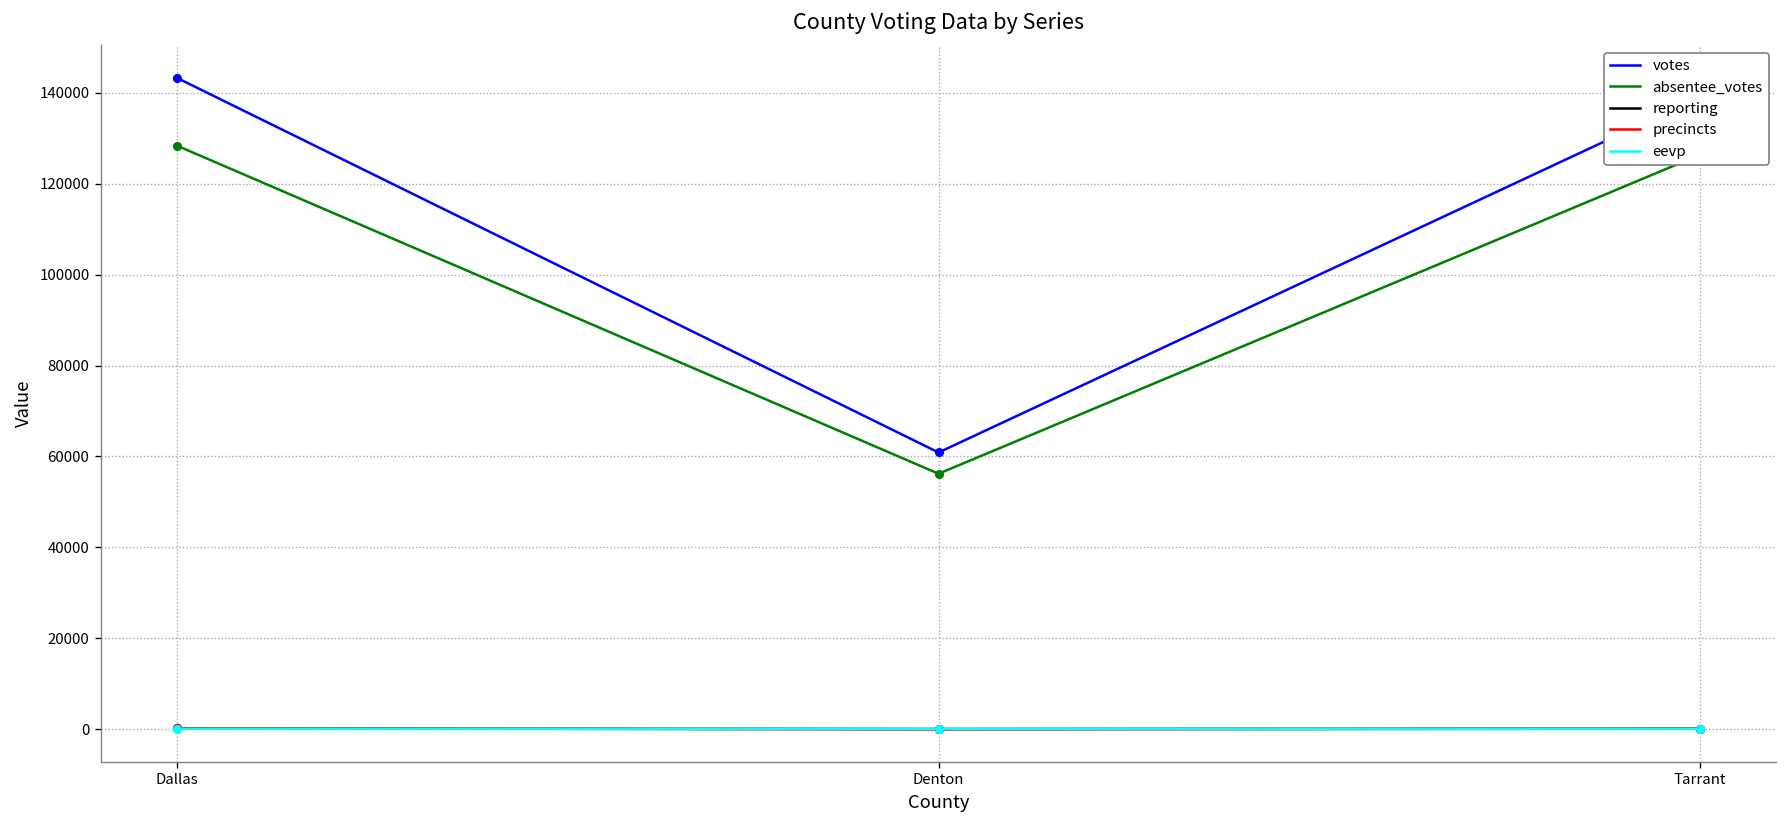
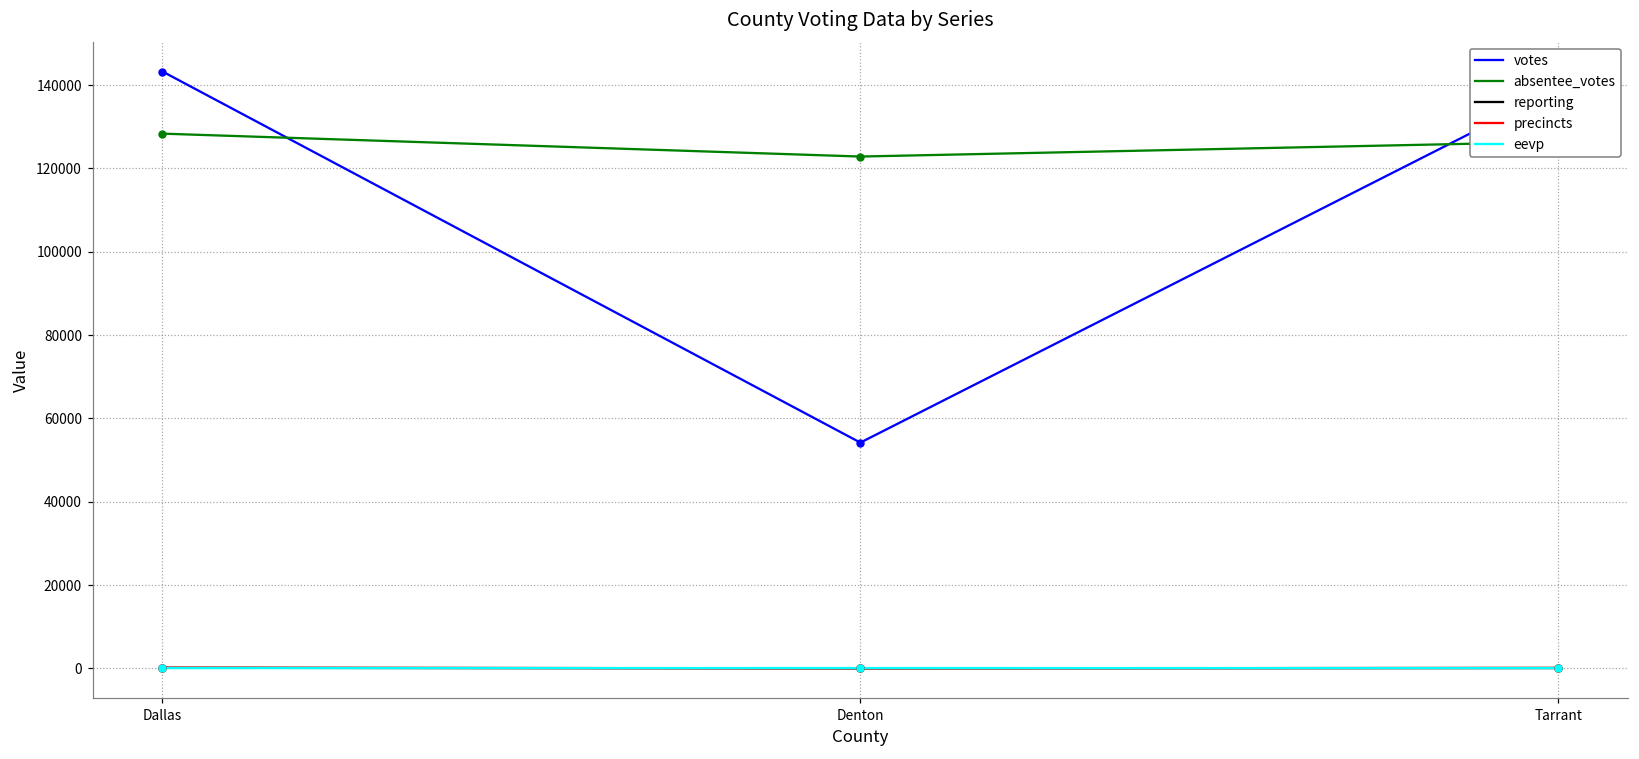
votes, Denton: 61000 -> 54000
absentee_votes, Denton: 56000 -> 123000
